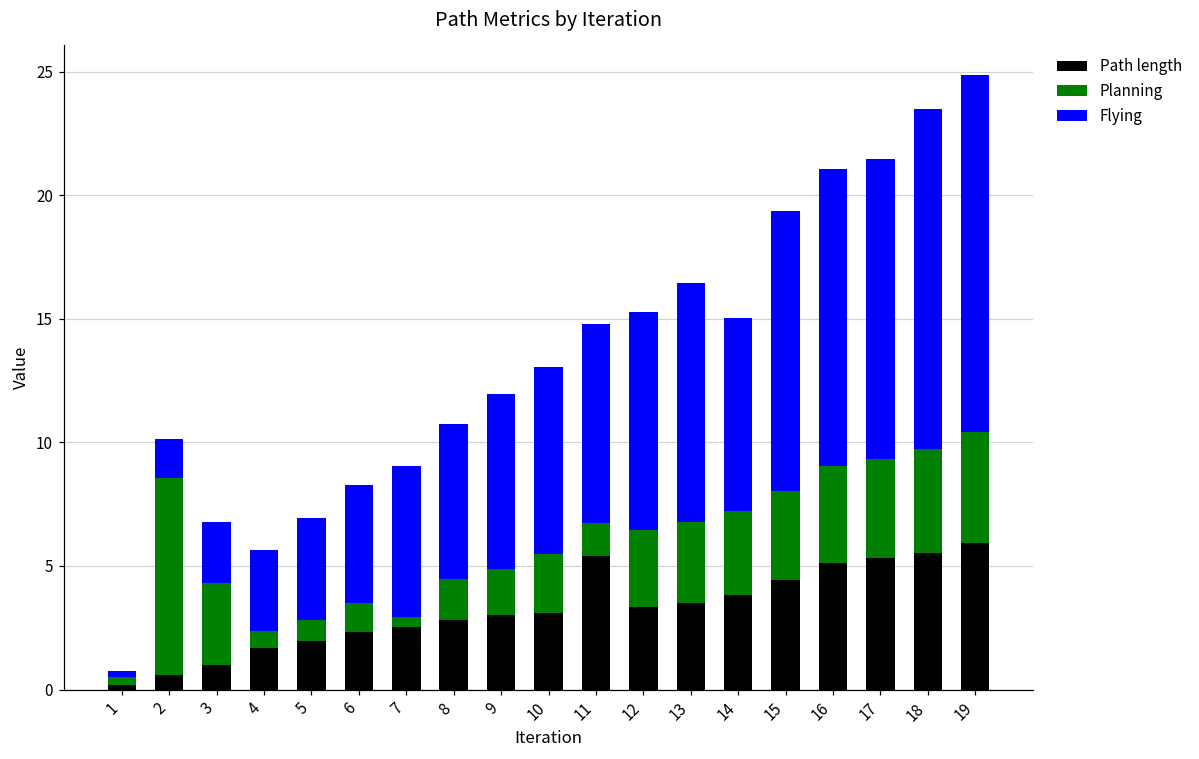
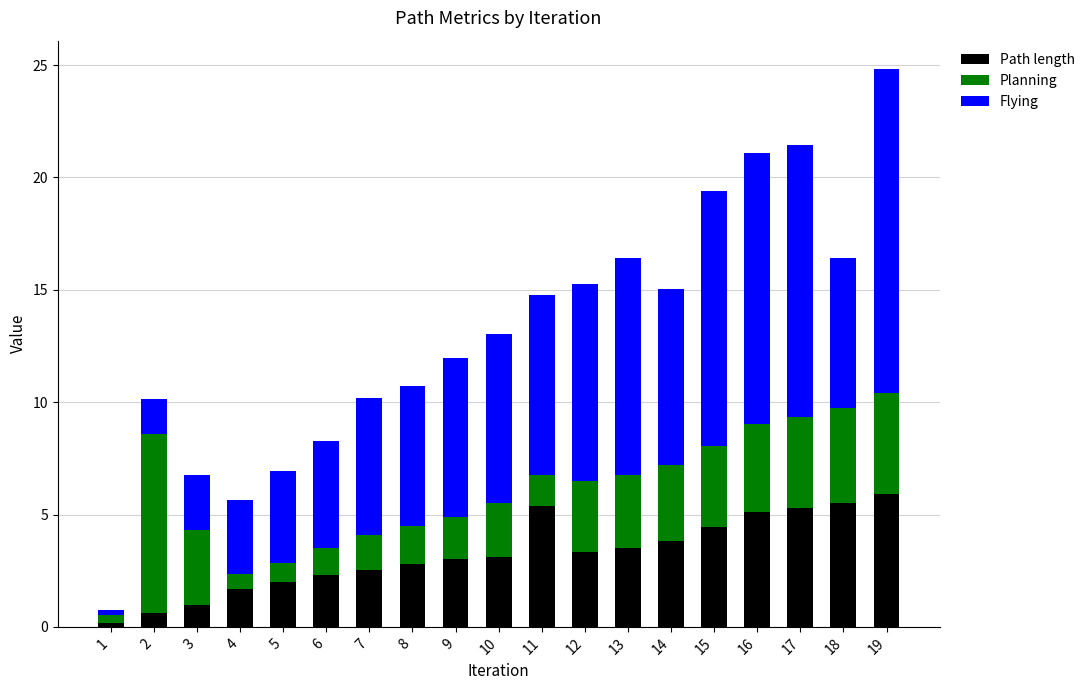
Planning, 7: 0.4 -> 1.5
Flying, 18: 13.7 -> 6.7
